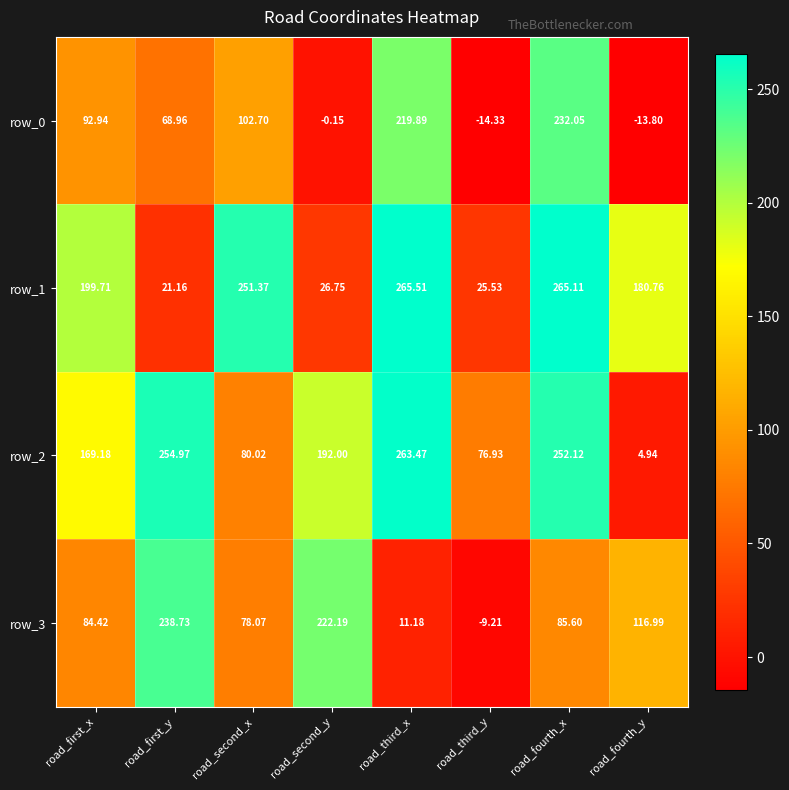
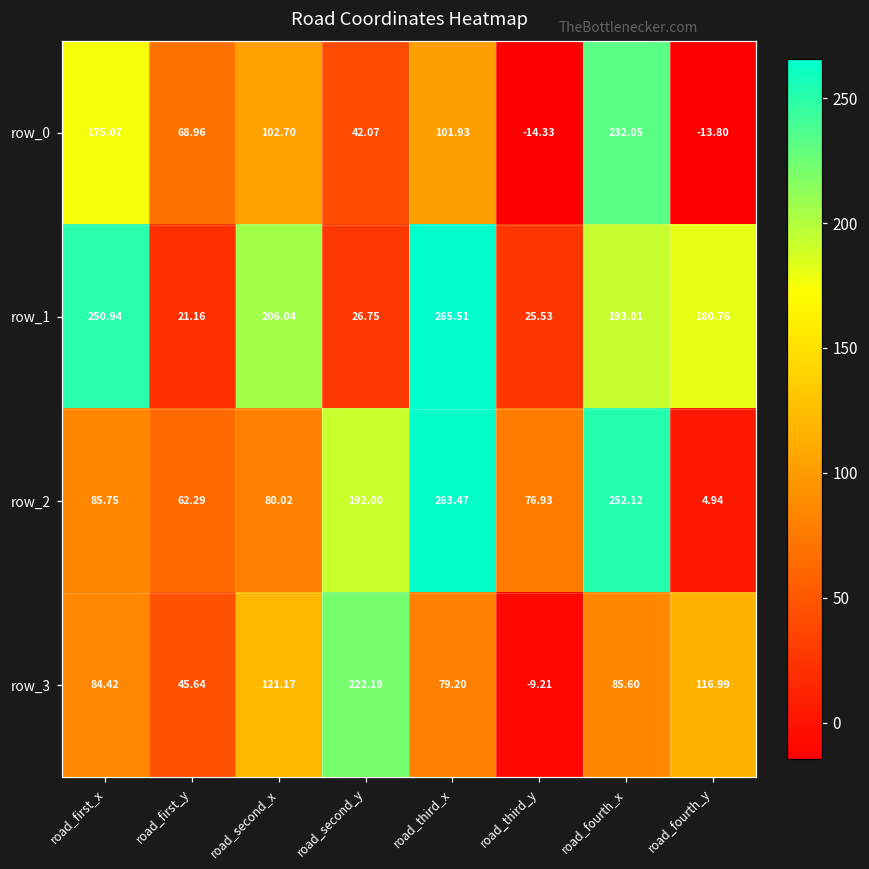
row_0, road_first_x: 92.94 -> 175.07
row_0, road_second_y: -0.15 -> 42.07
row_0, road_third_x: 219.89 -> 101.93
row_1, road_first_x: 199.71 -> 250.94
row_1, road_second_x: 251.37 -> 206.04
row_1, road_fourth_x: 265.11 -> 193.01
row_2, road_first_x: 169.18 -> 85.75
row_2, road_first_y: 254.97 -> 62.29
row_3, road_first_y: 238.73 -> 45.64
row_3, road_second_x: 78.07 -> 121.17
row_3, road_third_x: 11.18 -> 79.20
